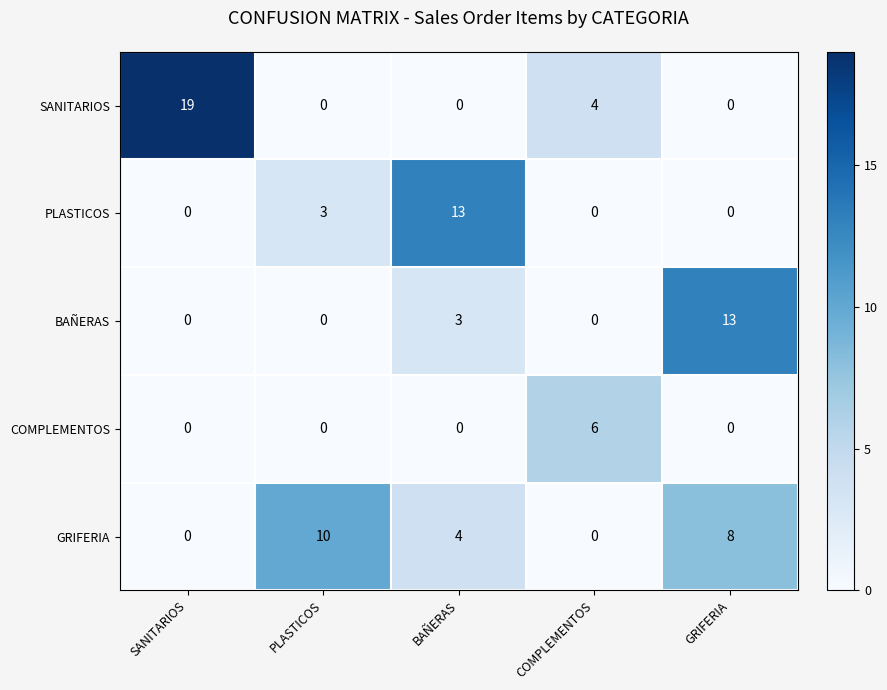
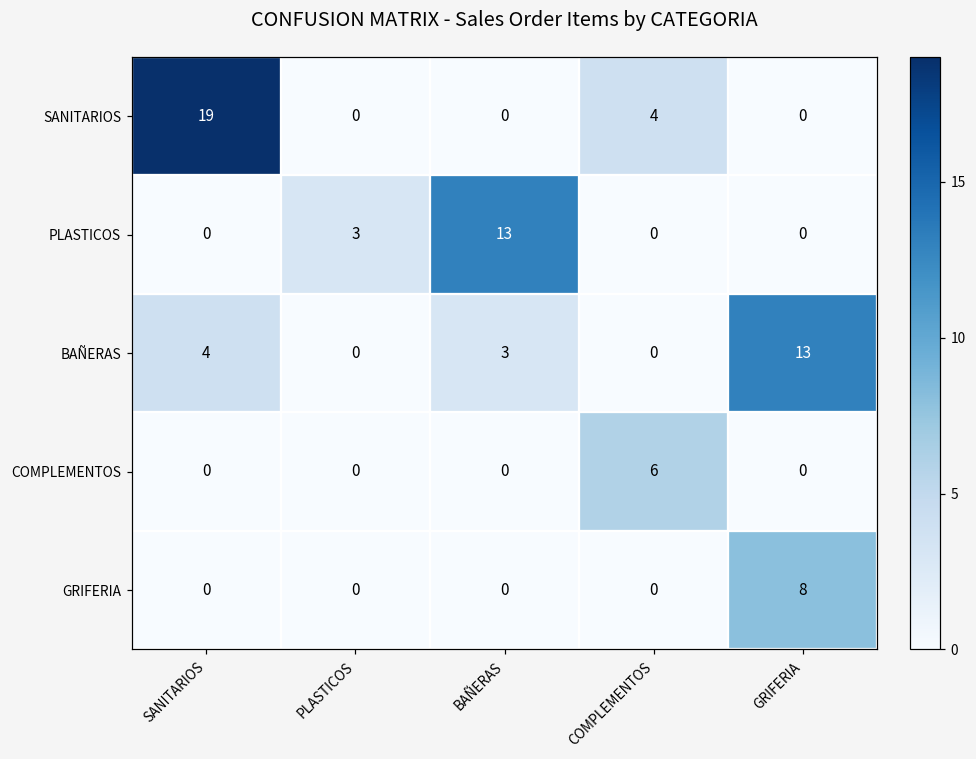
BAÑERAS, SANITARIOS: 0 -> 4
GRIFERIA, PLASTICOS: 10 -> 0
GRIFERIA, BAÑERAS: 4 -> 0
